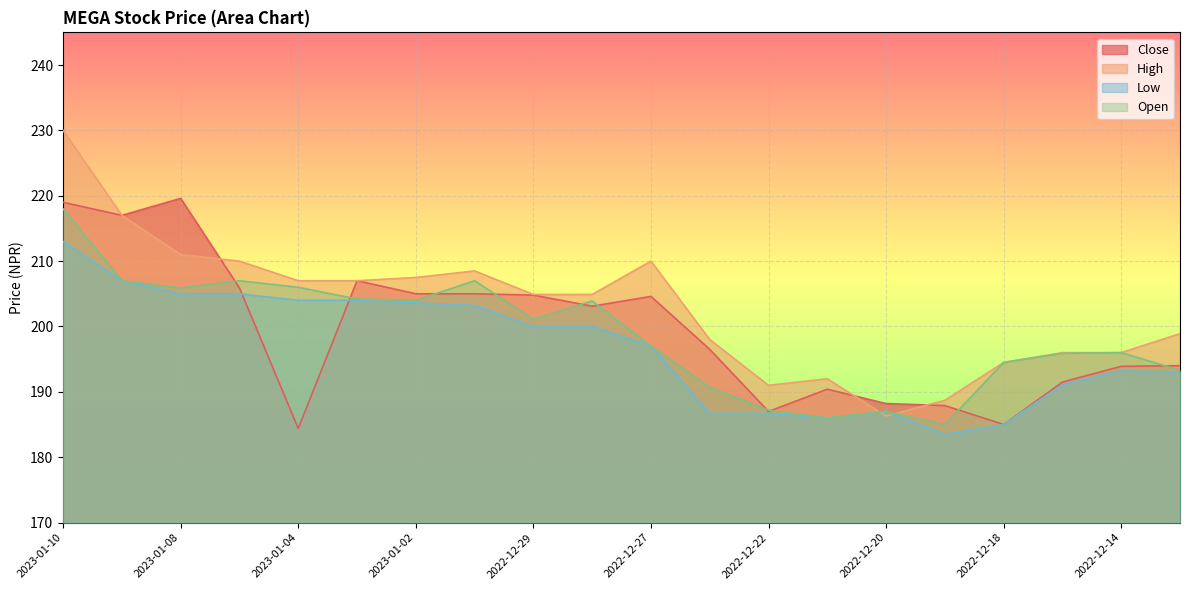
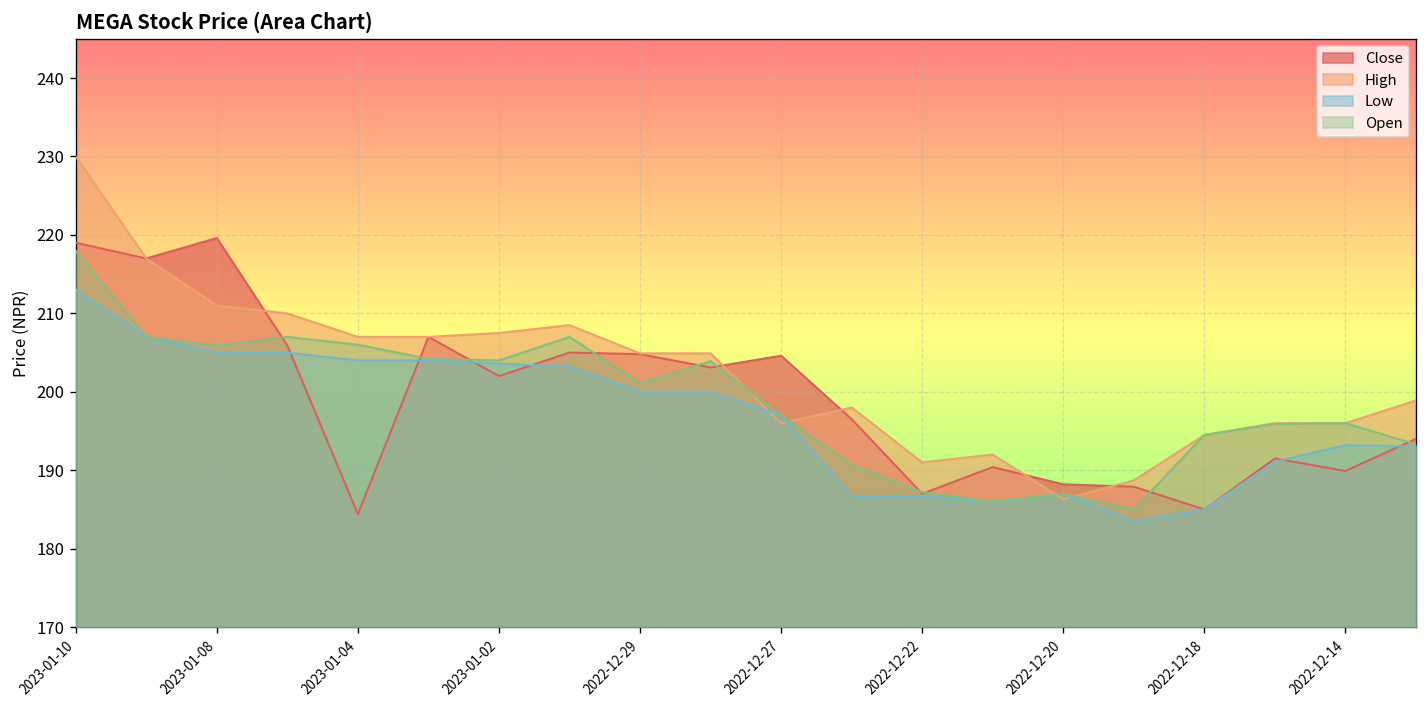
Close, 2023-01-02: 205 -> 202
High, 2022-12-27: 210 -> 196
Close, 2022-12-14: 194 -> 190
